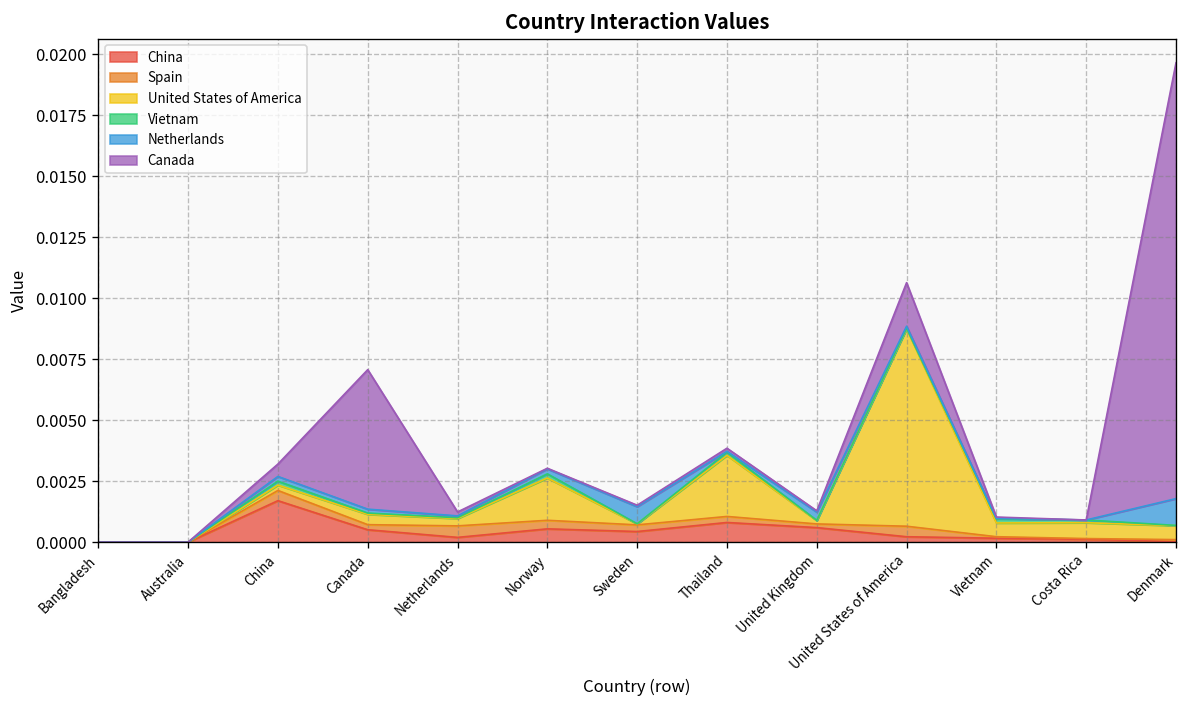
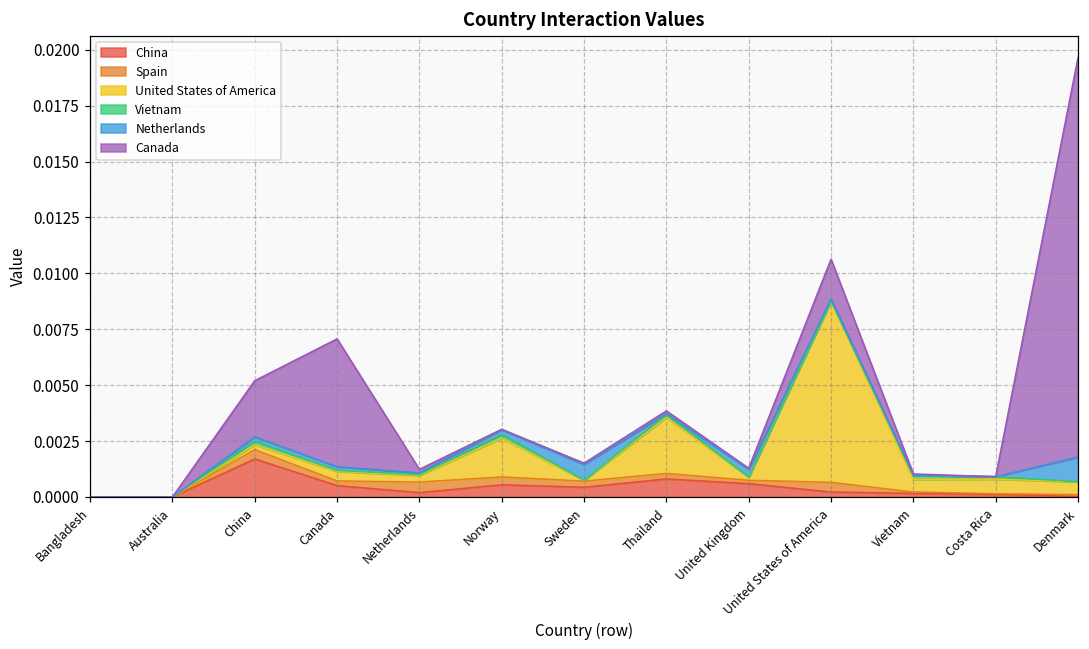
Canada, China: 0.0005 -> 0.0025
